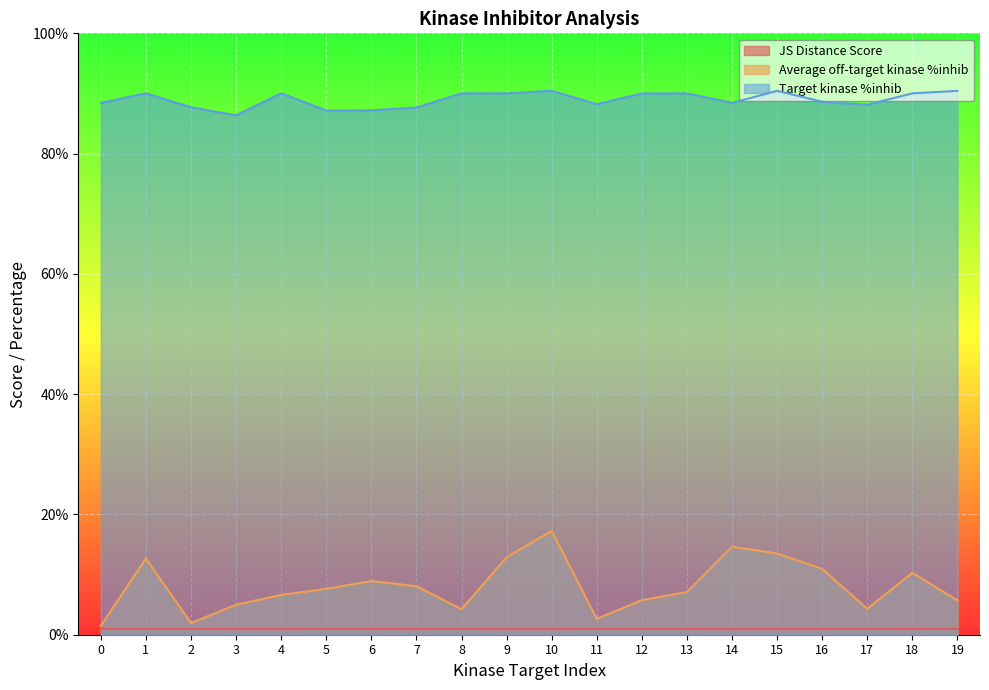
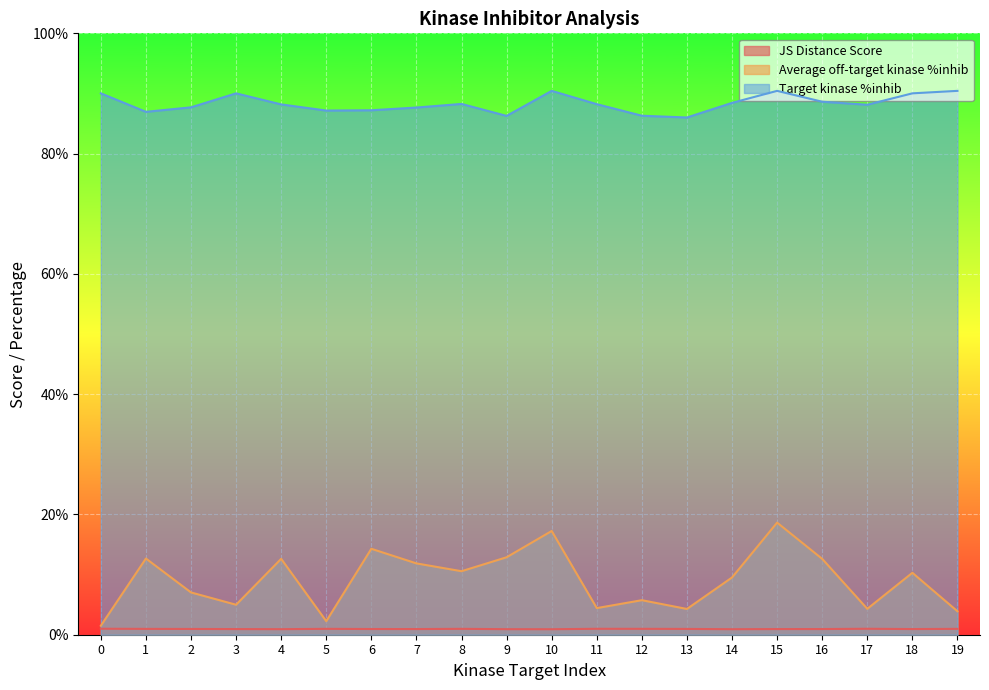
Target kinase %inhib, 0: 88% -> 90%
Target kinase %inhib, 1: 90% -> 87%
Average off-target kinase %inhib, 2: 2% -> 7%
Target kinase %inhib, 3: 86% -> 90%
Average off-target kinase %inhib, 4: 7% -> 13%
Target kinase %inhib, 4: 90% -> 88%
Average off-target kinase %inhib, 5: 8% -> 2%
Average off-target kinase %inhib, 6: 9% -> 14%
Average off-target kinase %inhib, 7: 8% -> 12%
Average off-target kinase %inhib, 8: 4% -> 11%
Target kinase %inhib, 8: 90% -> 88%
Target kinase %inhib, 9: 90% -> 86%
Average off-target kinase %inhib, 11: 3% -> 4%
Target kinase %inhib, 12: 90% -> 86%
Average off-target kinase %inhib, 13: 7% -> 4%
Target kinase %inhib, 13: 90% -> 86%
Average off-target kinase %inhib, 14: 15% -> 10%
Average off-target kinase %inhib, 15: 14% -> 19%
Average off-target kinase %inhib, 16: 11% -> 13%
Average off-target kinase %inhib, 19: 6% -> 4%
